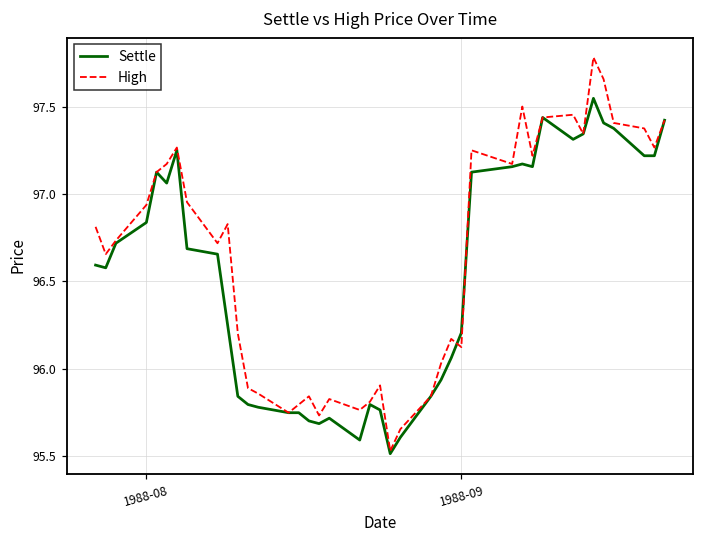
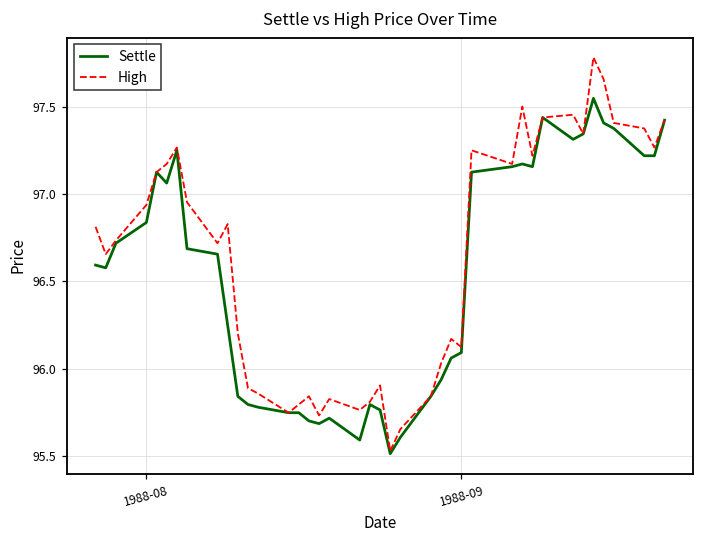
Settle, 1988-09: 96.21 -> 96.09
